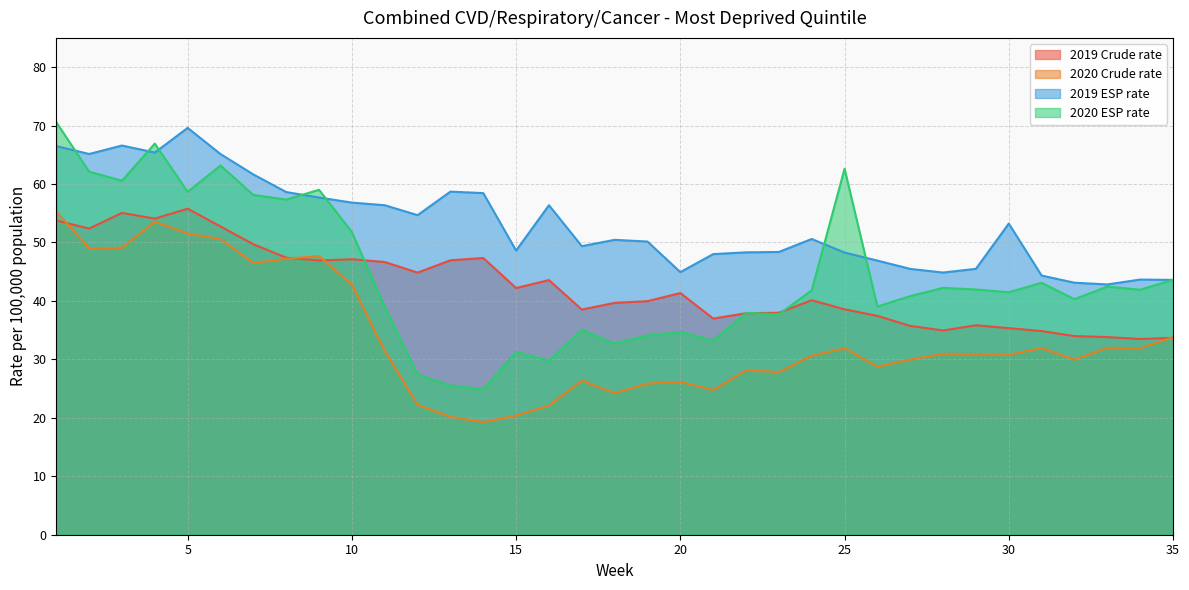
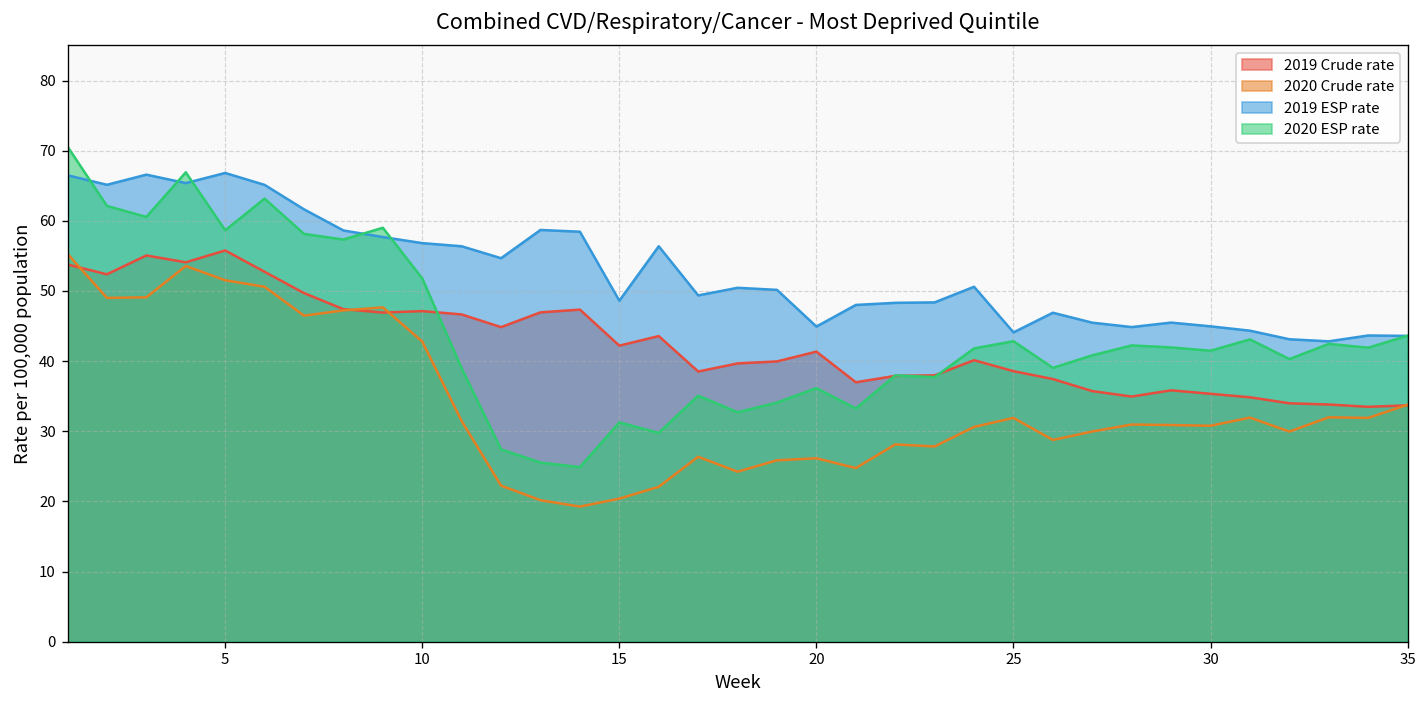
2019 ESP rate, 5: 70 -> 67
2020 ESP rate, 20: 35 -> 36
2019 ESP rate, 25: 48 -> 44
2020 ESP rate, 25: 63 -> 43
2019 ESP rate, 30: 53 -> 45
